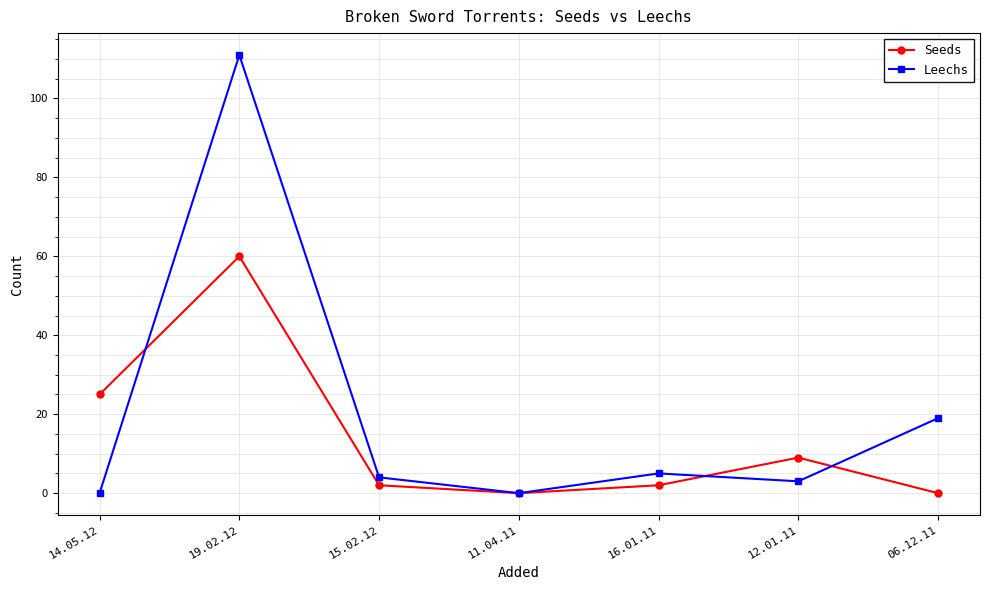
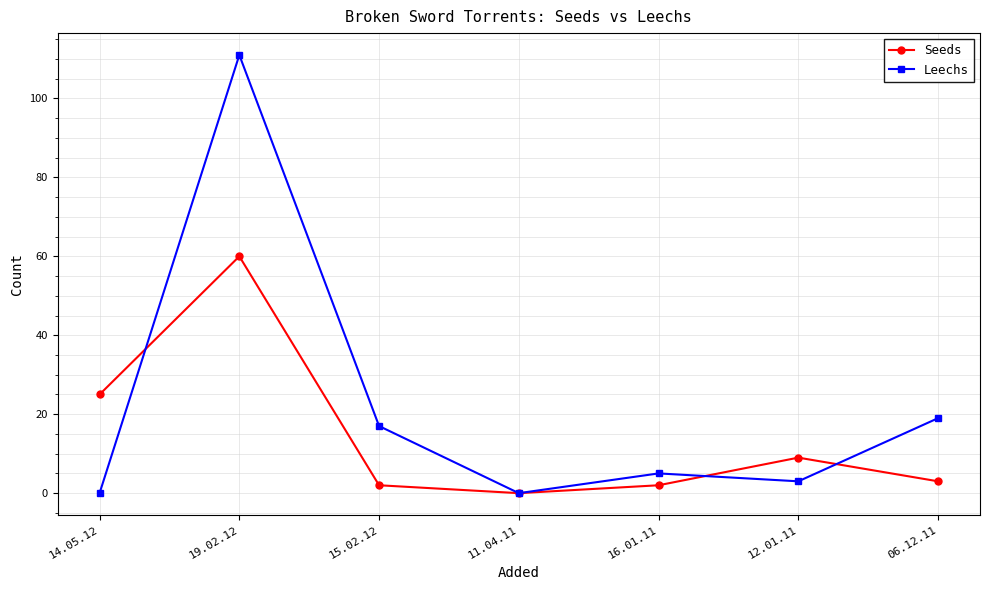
Leechs, 15.02.12: 4 -> 17
Seeds, 06.12.11: 0 -> 3
